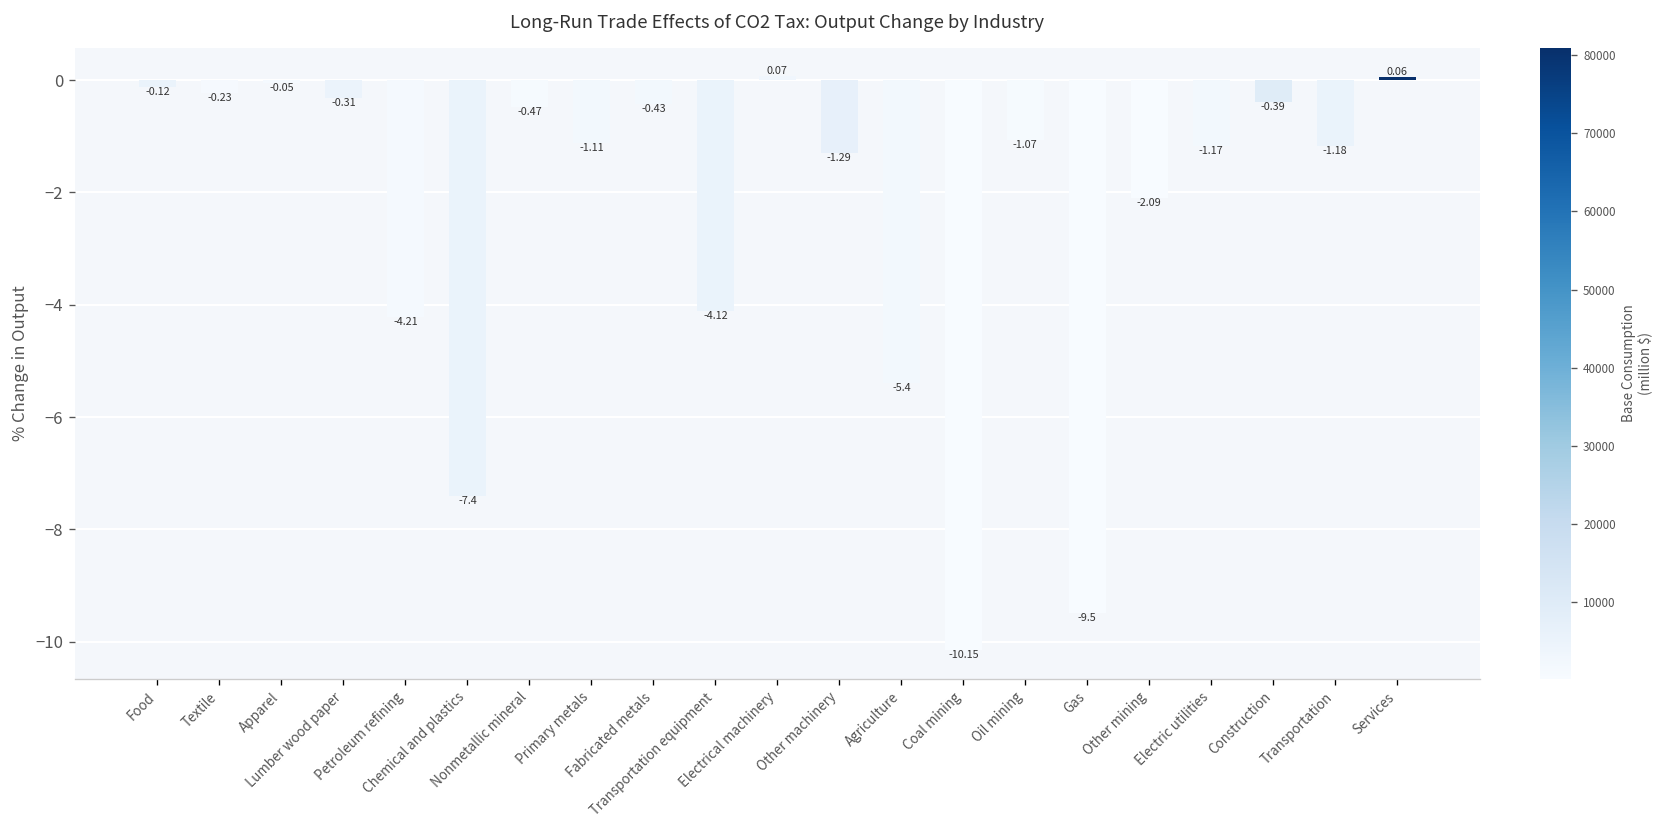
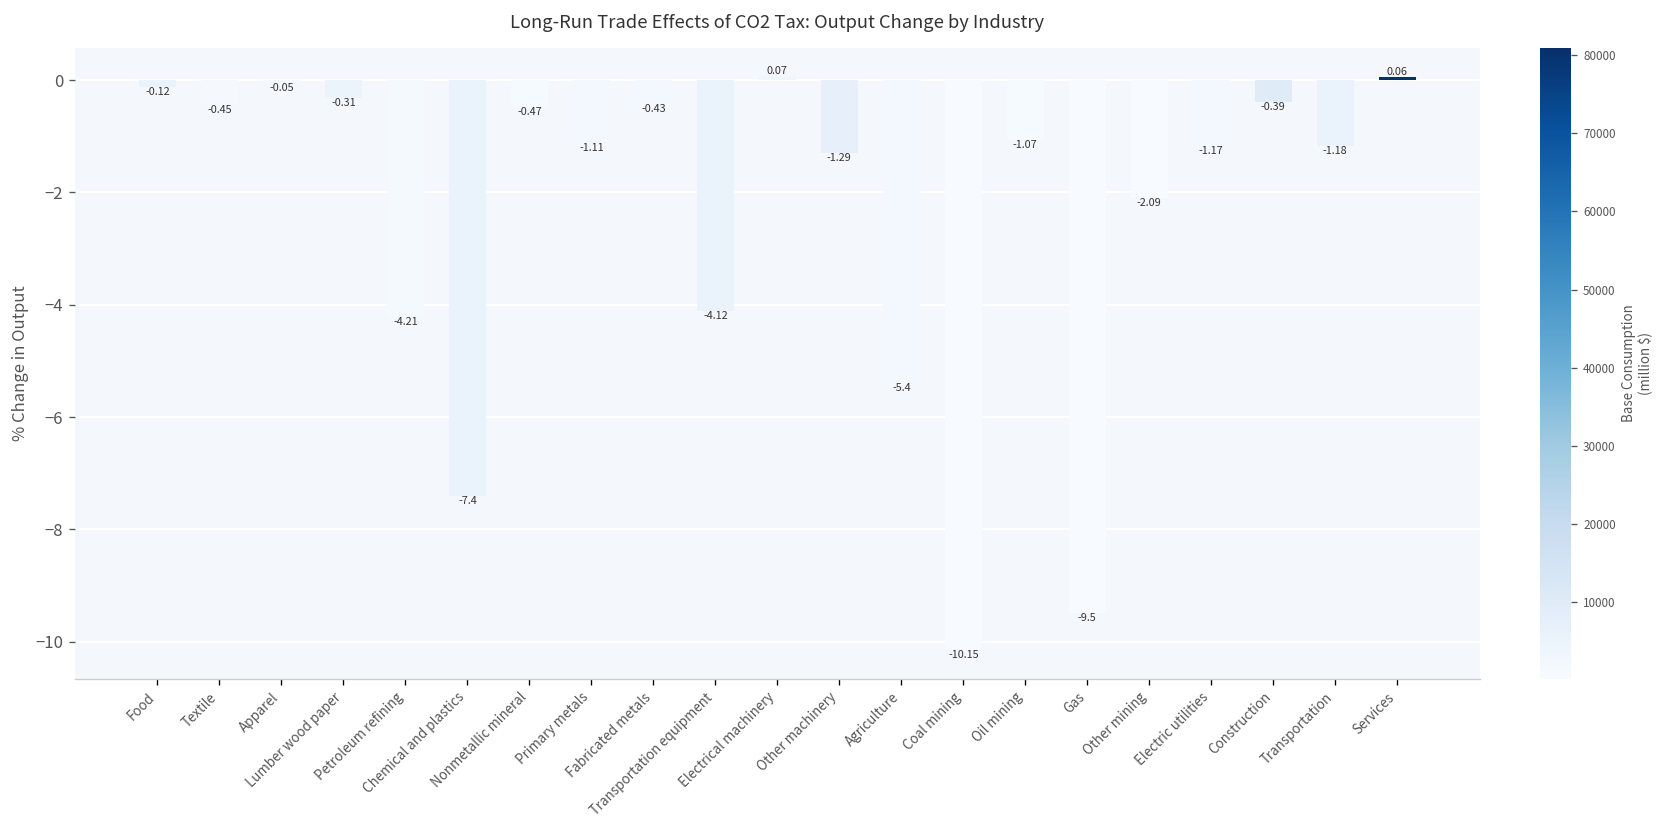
Textile: -0.23 -> -0.45
